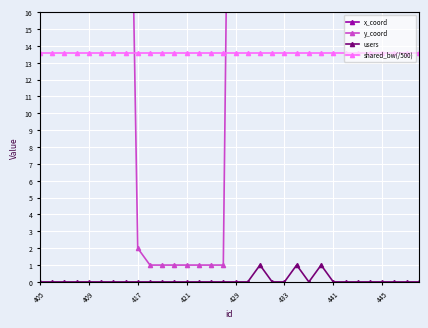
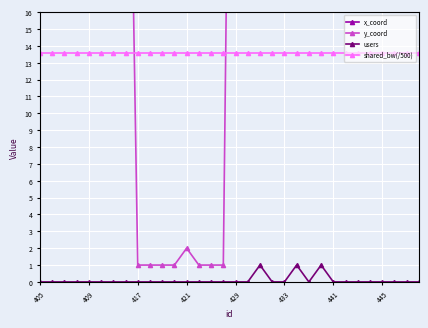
y_coord, 417: 2 -> 1
y_coord, 421: 1 -> 2
